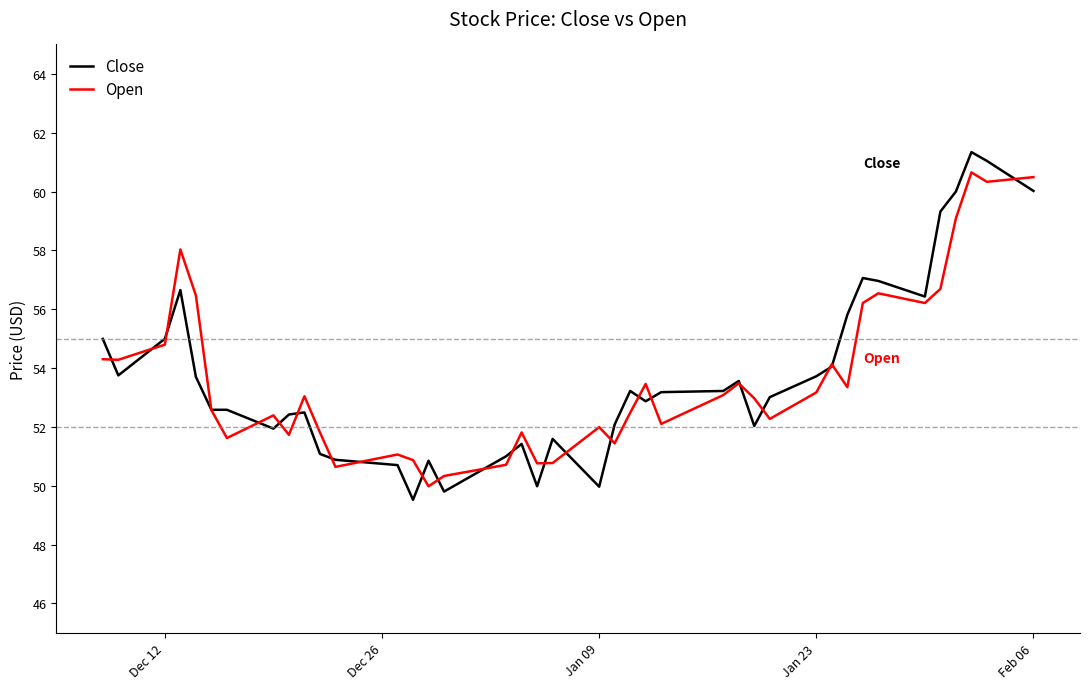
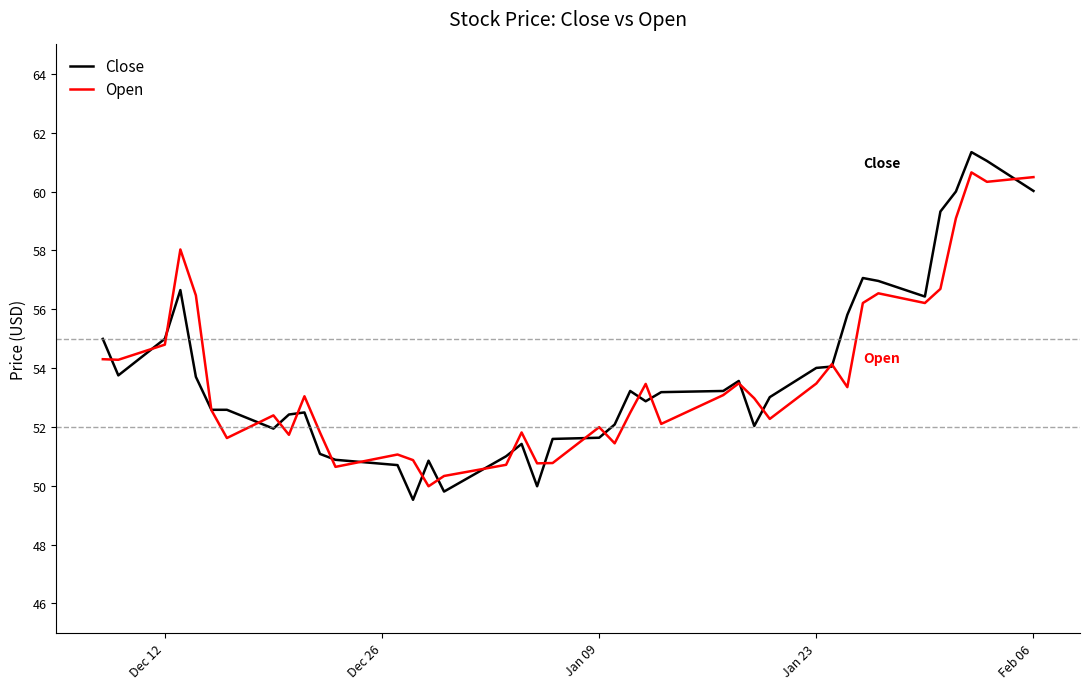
Close, Jan 09: 50.0 -> 51.6
Close, Jan 23: 53.7 -> 54.0
Open, Jan 23: 53.2 -> 53.5
